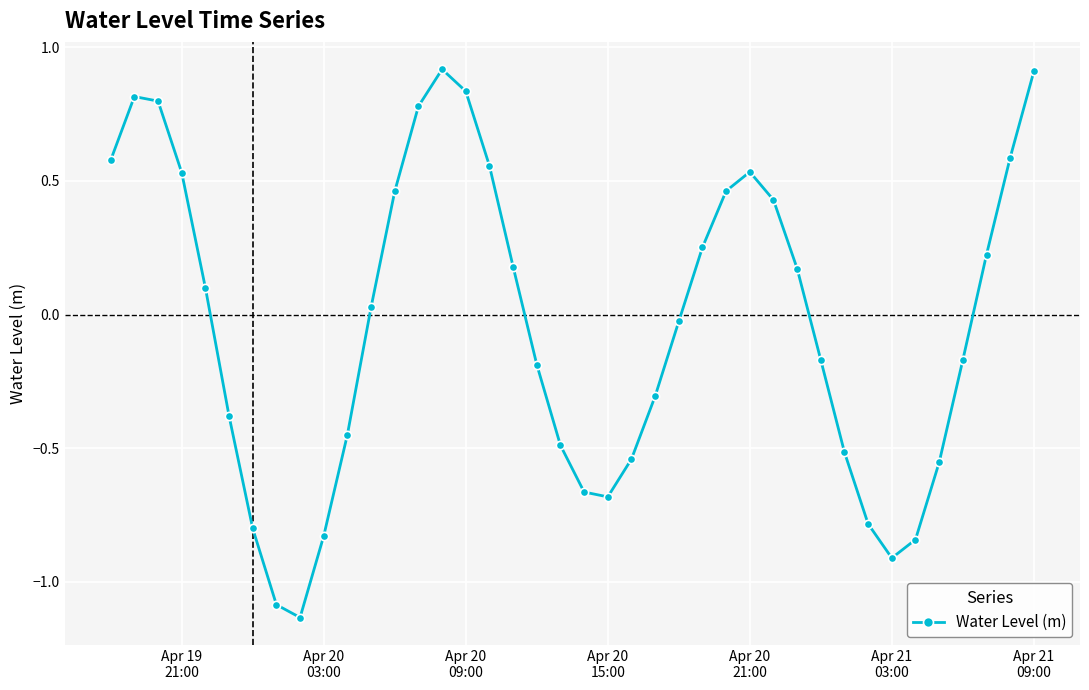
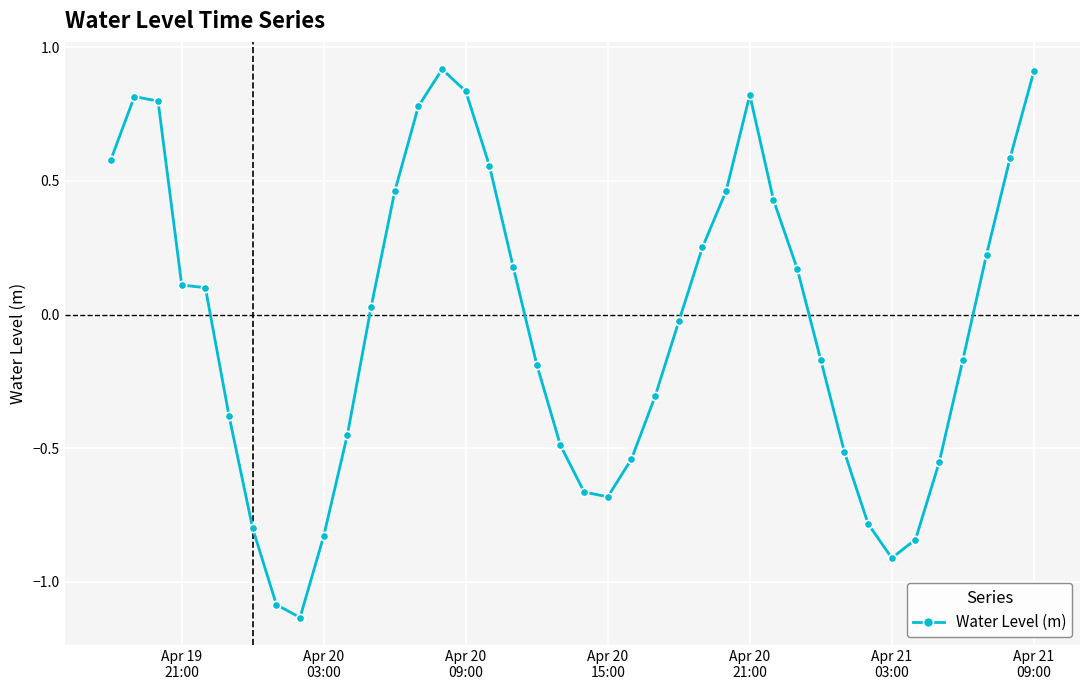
Apr 19 21:00: 0.53 -> 0.11
Apr 20 21:00: 0.53 -> 0.82
